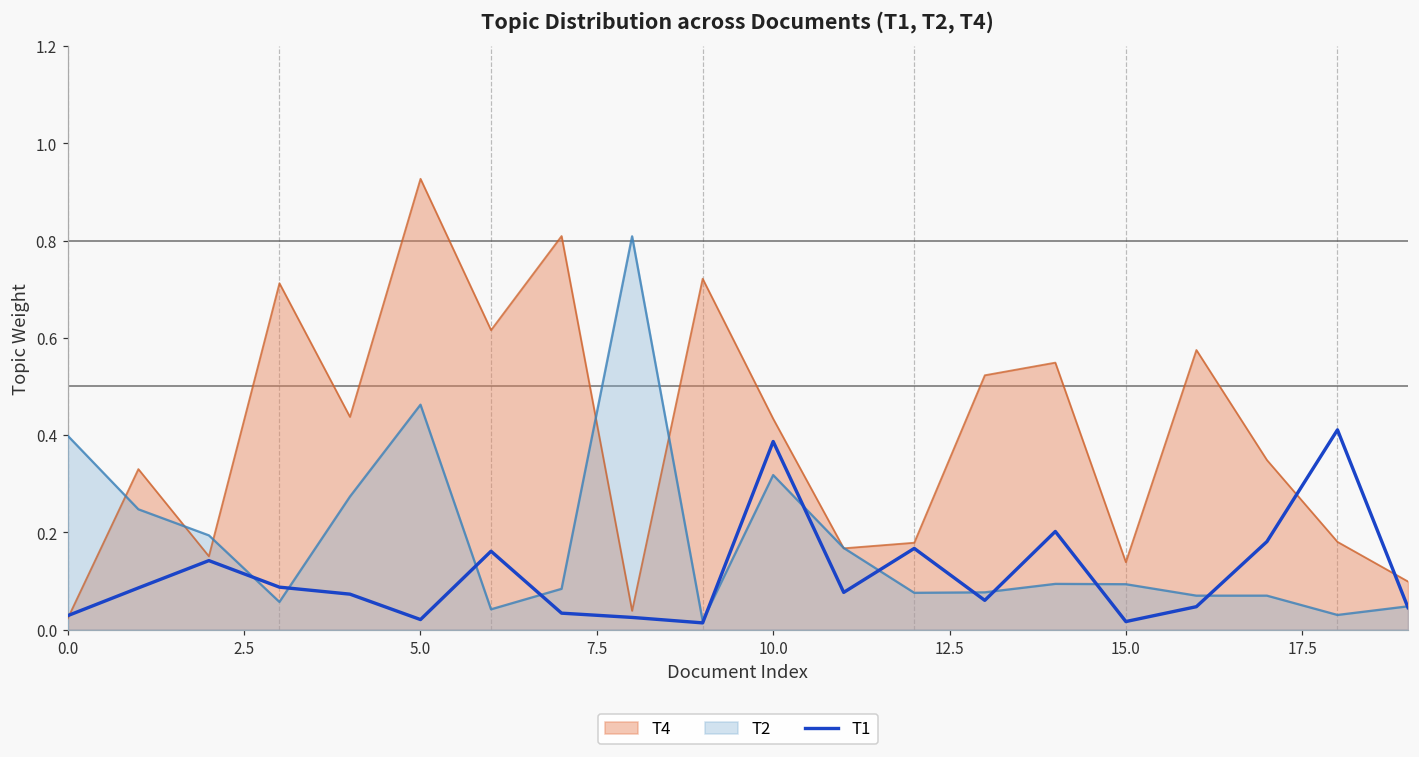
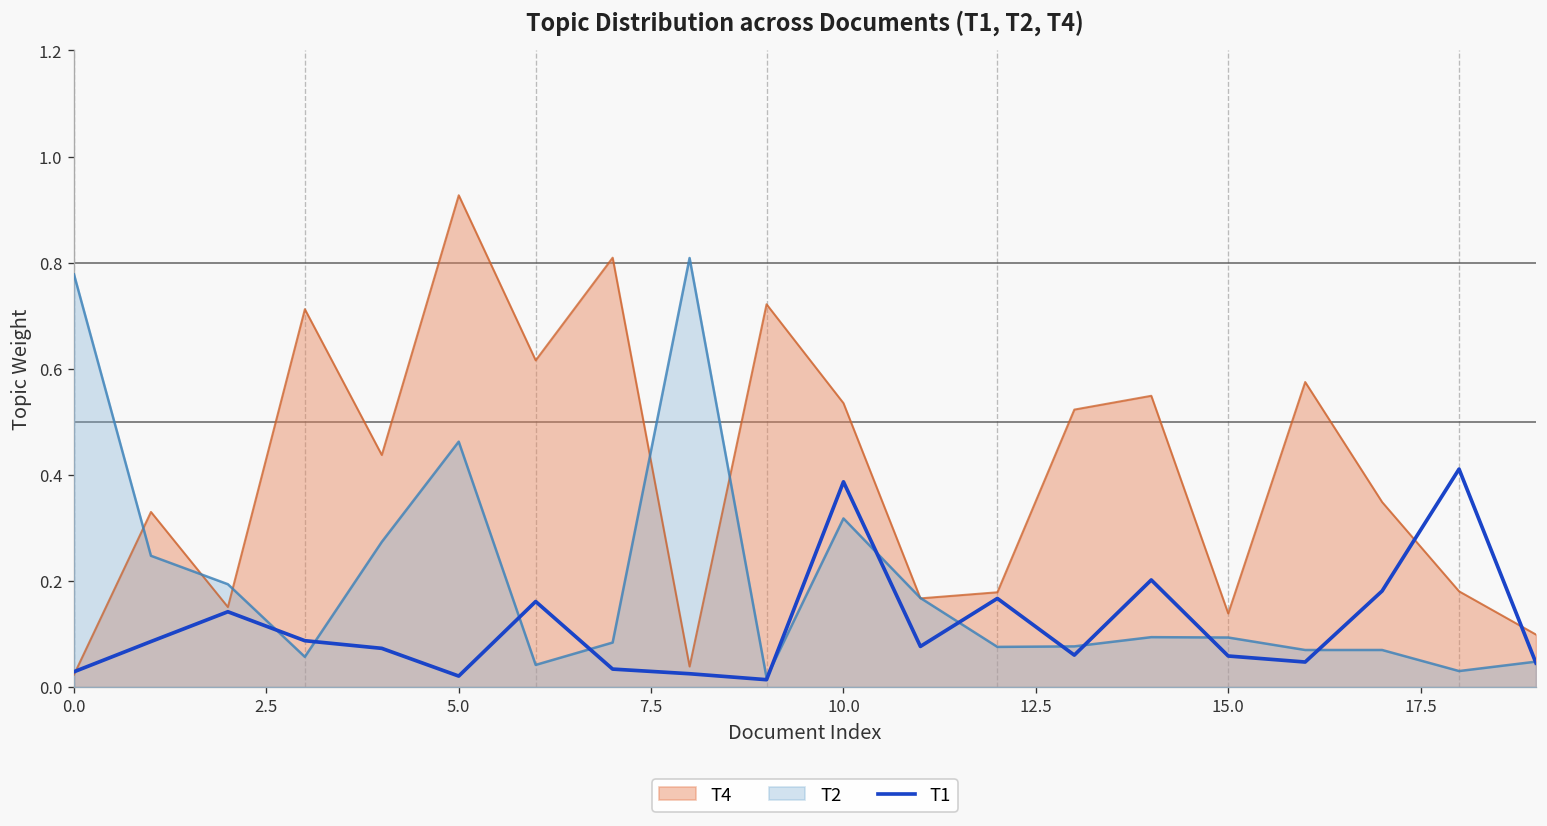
T2, 0.0: 0.40 -> 0.78
T4, 10.0: 0.43 -> 0.54
T1, 15.0: 0.02 -> 0.06
